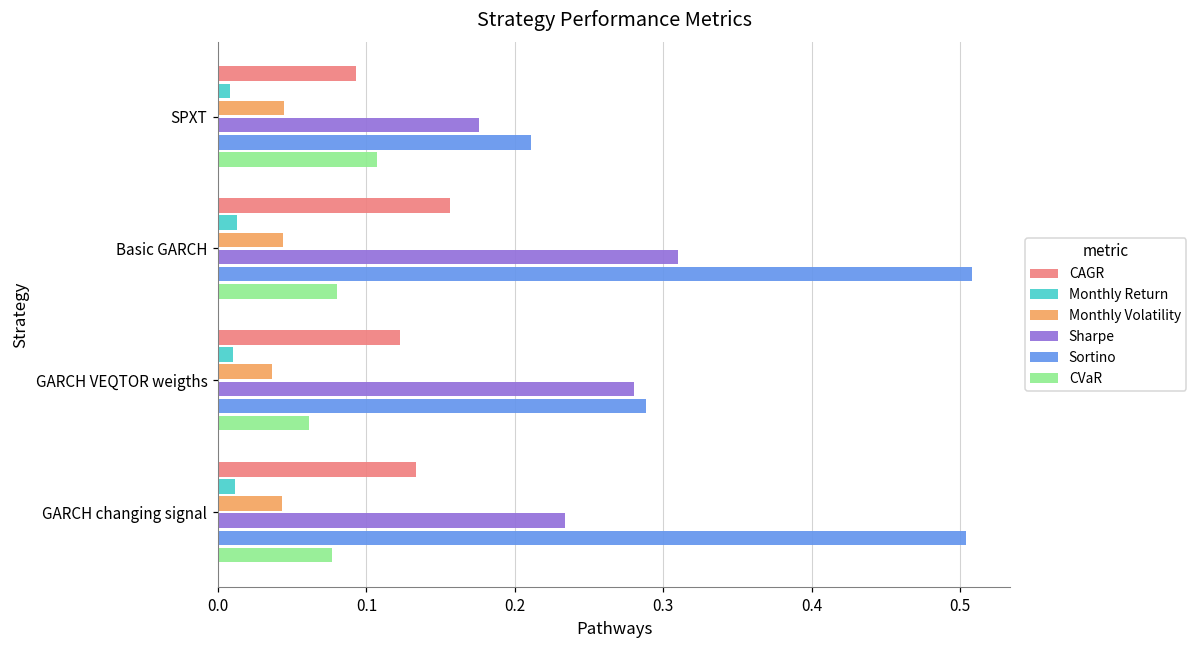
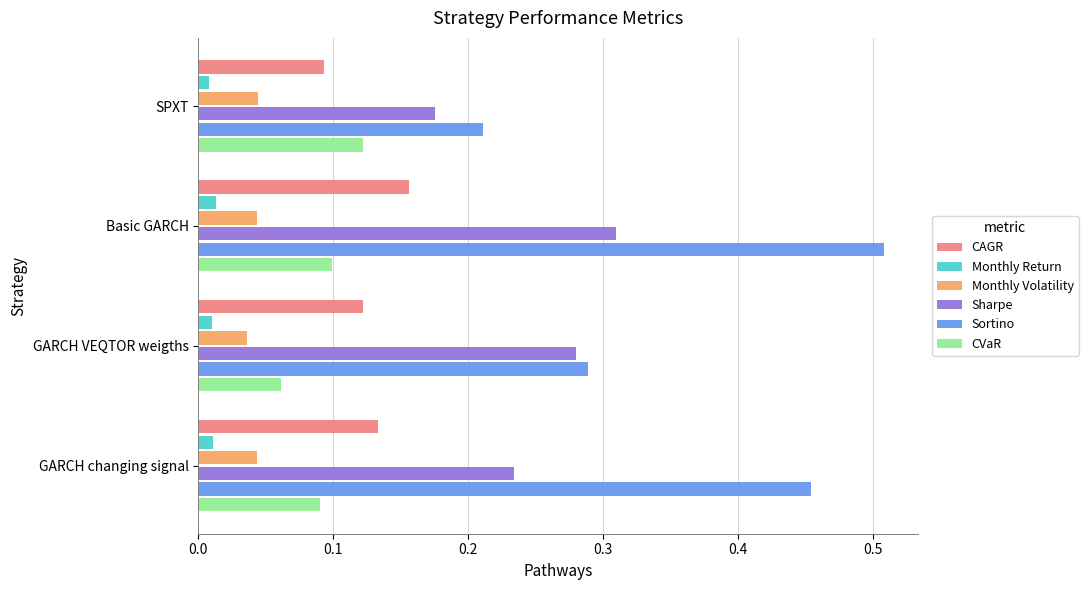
CVaR, SPXT: 0.107 -> 0.122
CVaR, Basic GARCH: 0.080 -> 0.099
Sortino, GARCH changing signal: 0.504 -> 0.454
CVaR, GARCH changing signal: 0.076 -> 0.090
